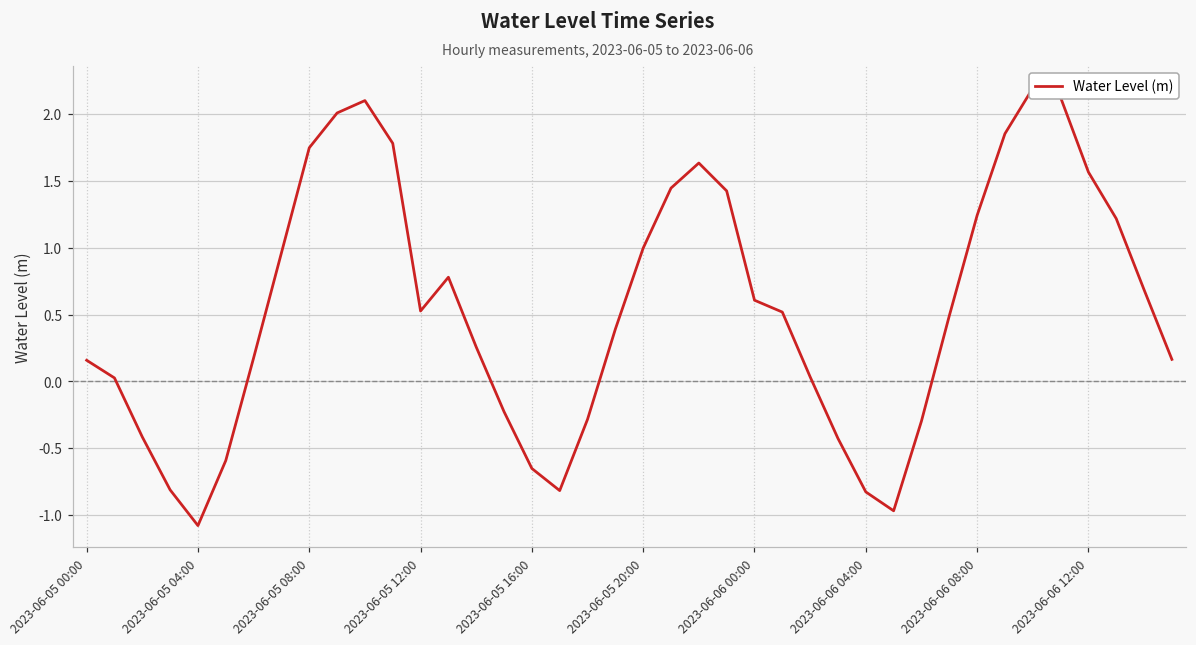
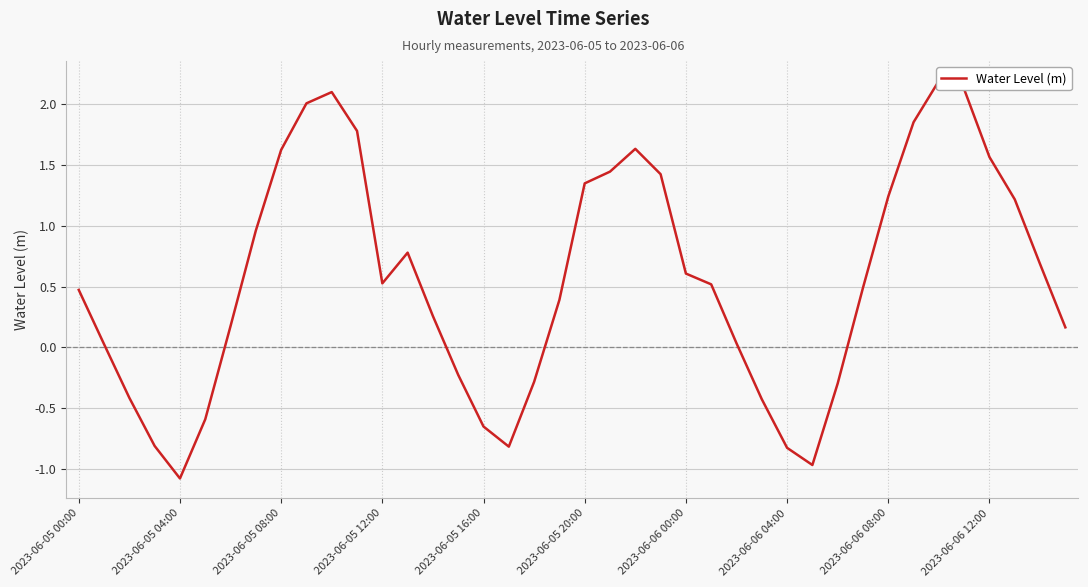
2023-06-05 00:00: 0.16 -> 0.47
2023-06-05 08:00: 1.75 -> 1.63
2023-06-05 20:00: 1.00 -> 1.35
